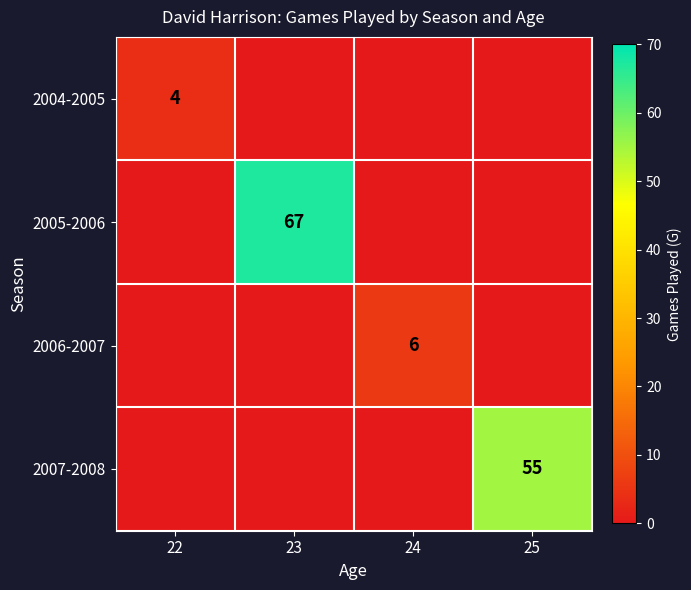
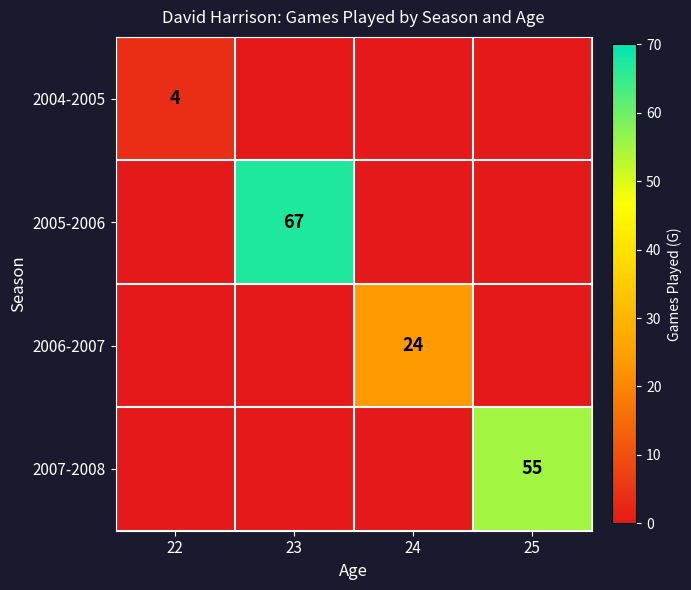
2006-2007, 24: 6 -> 24
